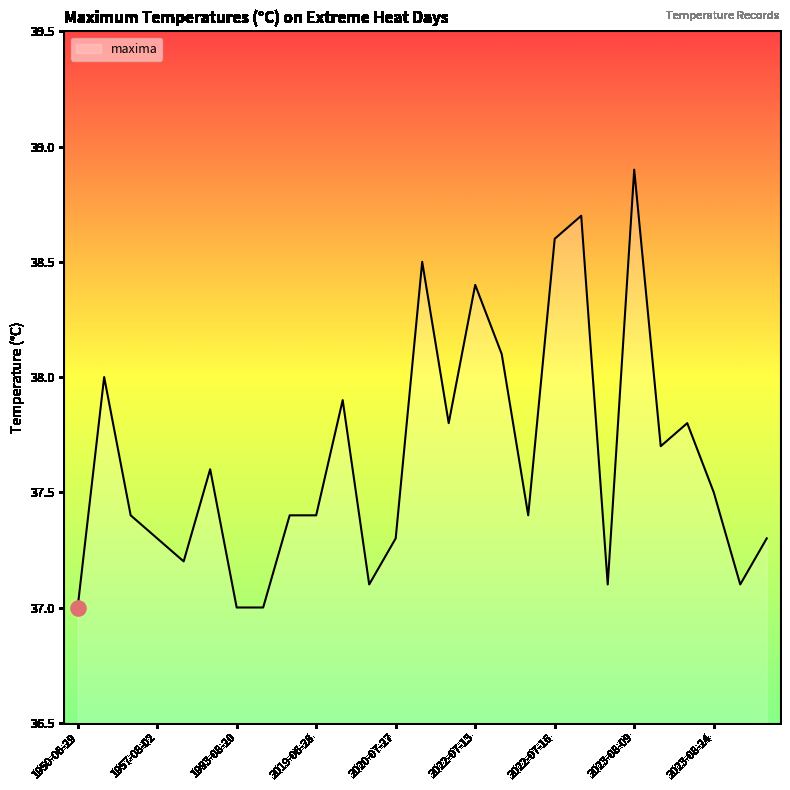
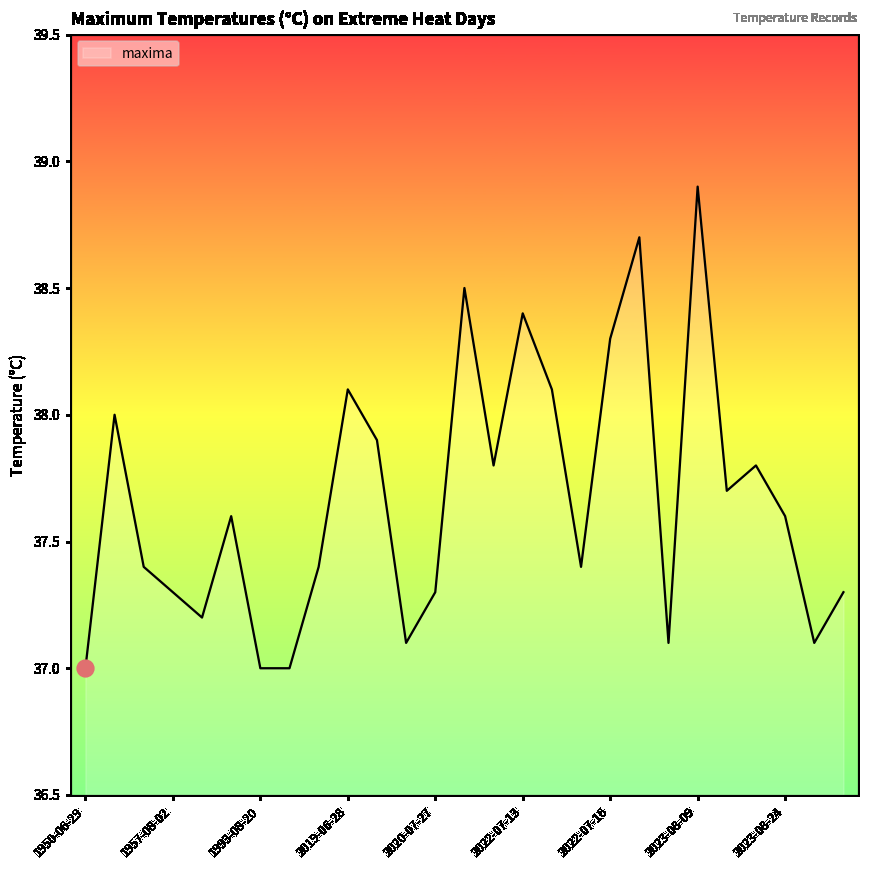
maxima, 2019-06-28: 37.4 -> 38.1
maxima, 2022-07-16: 38.6 -> 38.3
maxima, 2023-08-24: 37.5 -> 37.6
